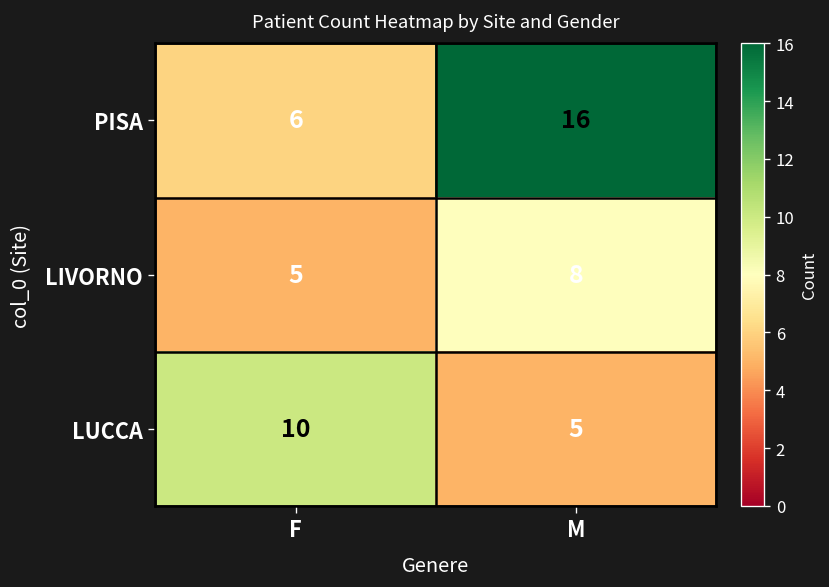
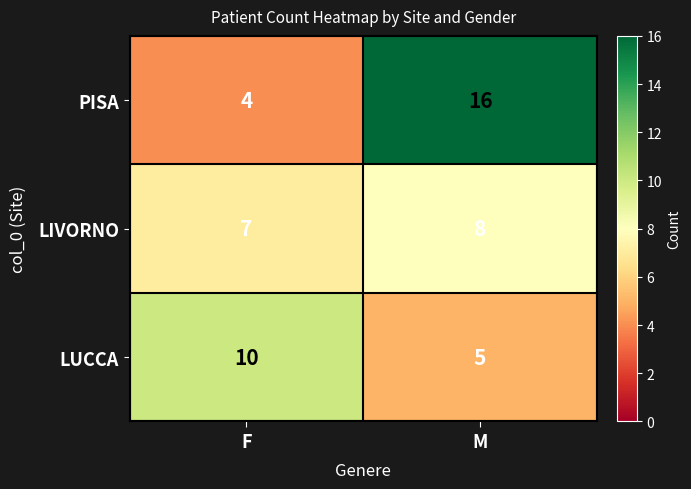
PISA, F: 6 -> 4
LIVORNO, F: 5 -> 7
